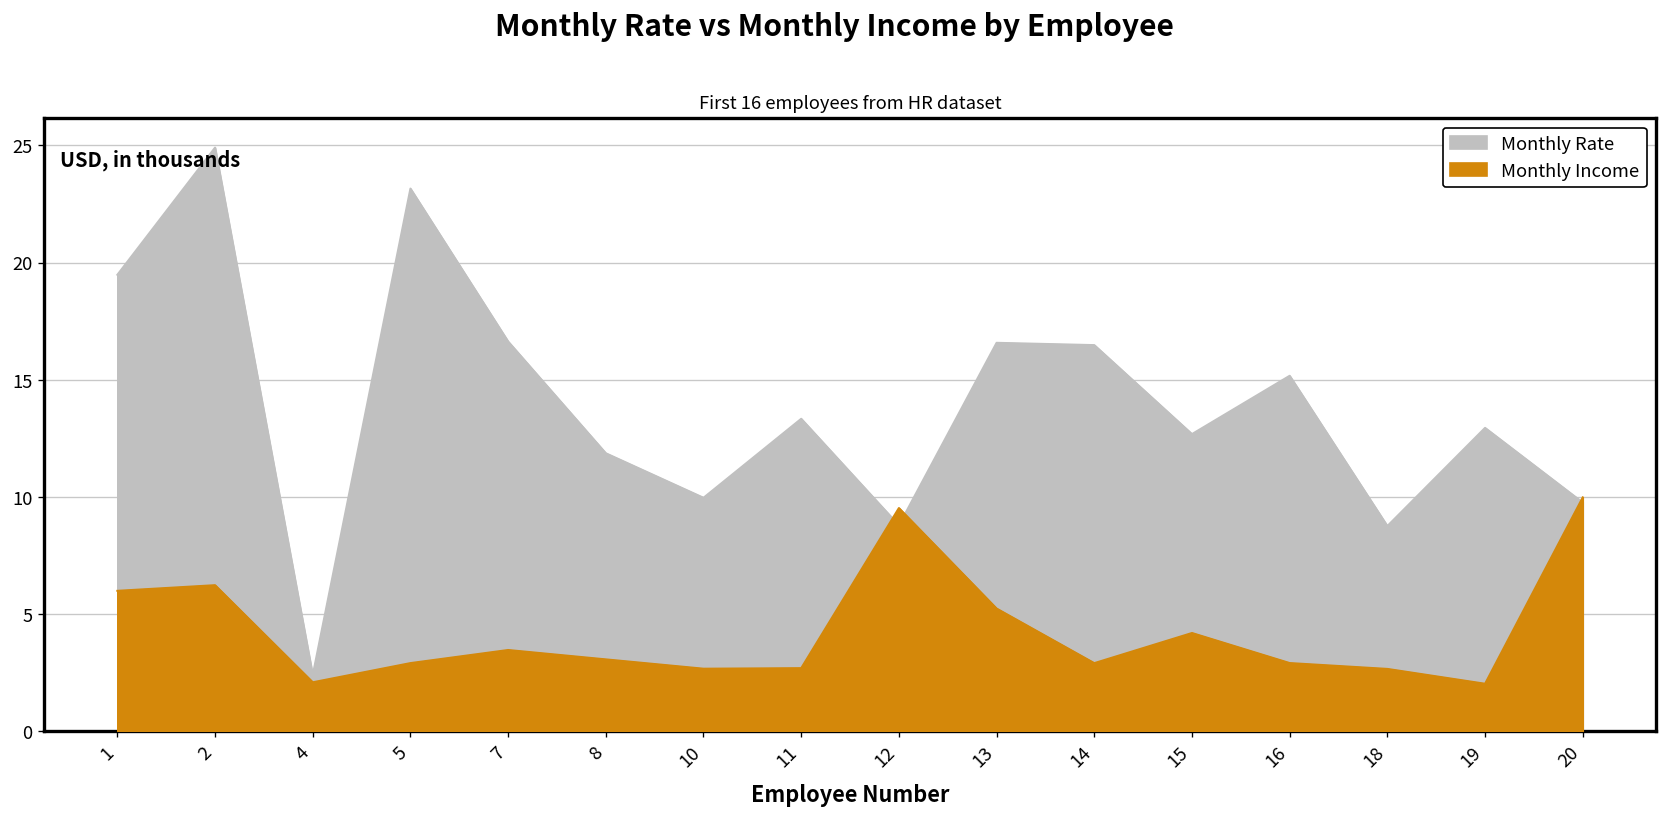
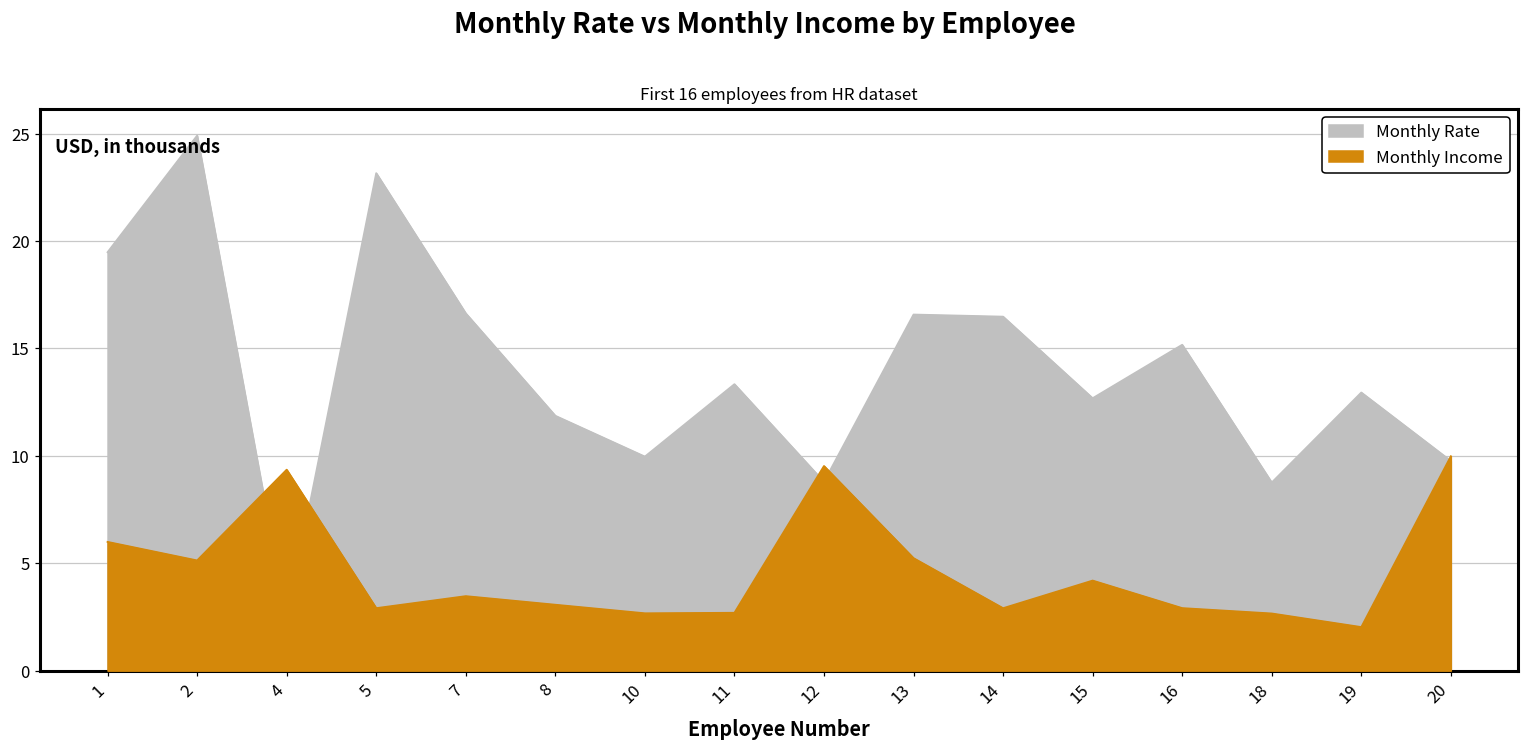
Monthly Income, 2: 6.2 -> 5.1
Monthly Income, 4: 2.1 -> 9.4
